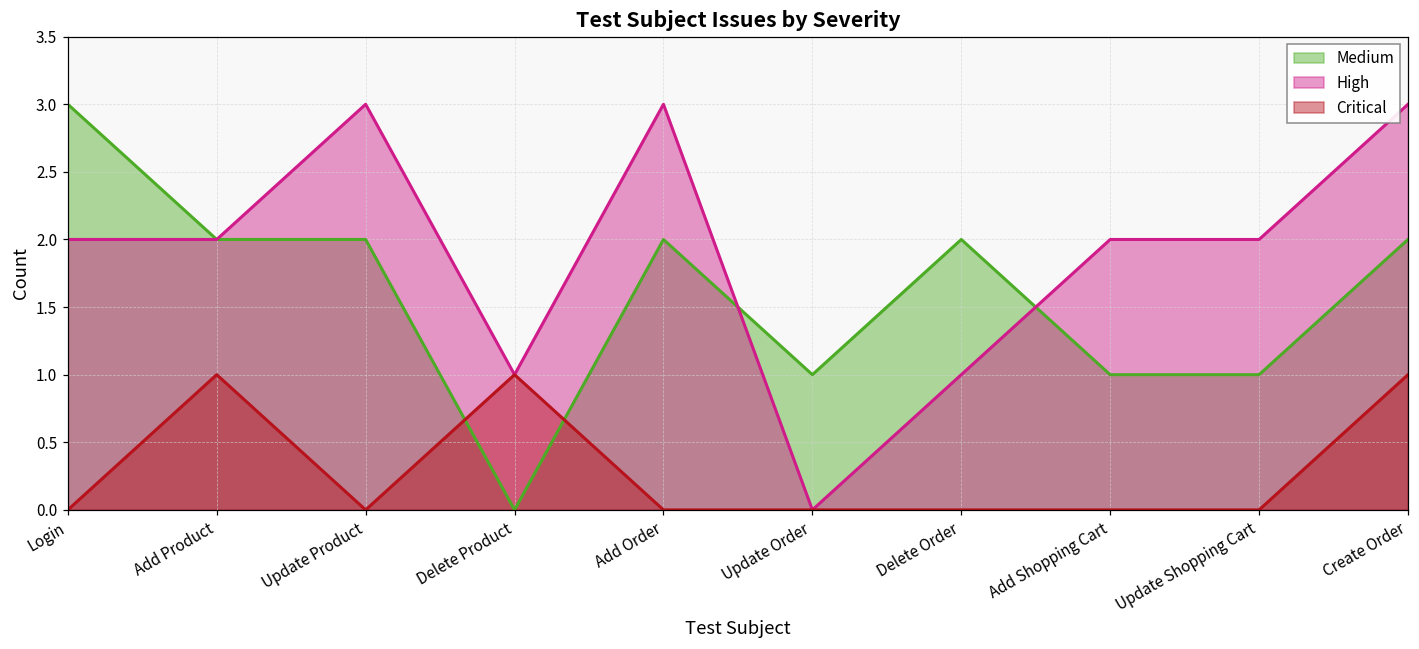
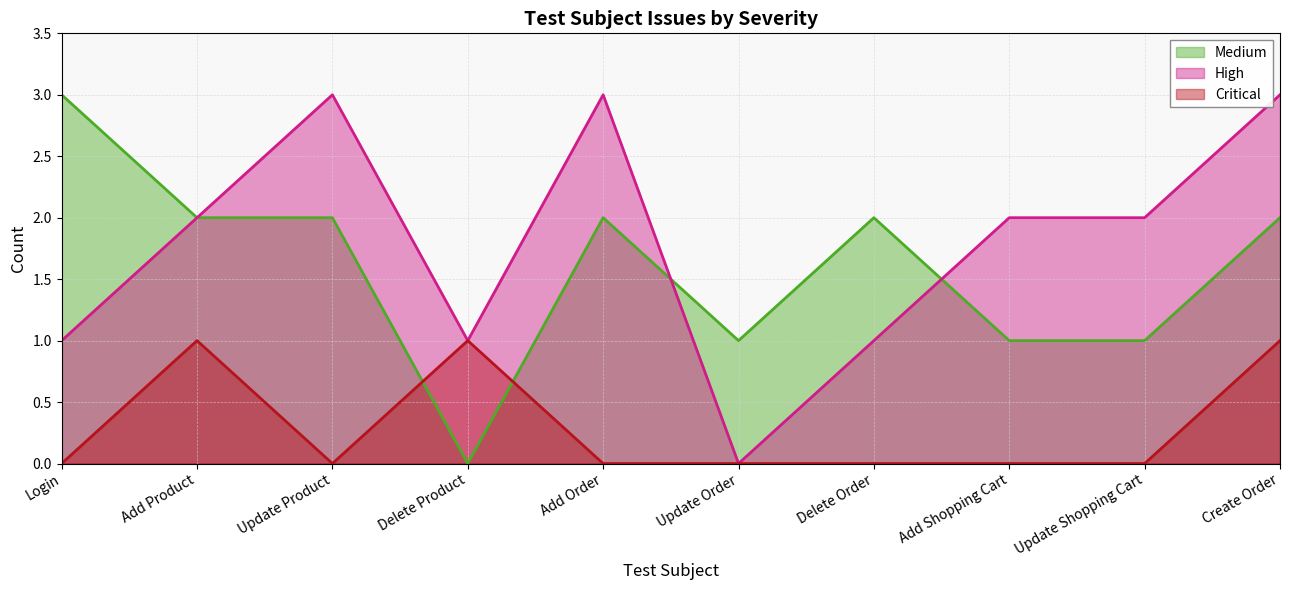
High, Login: 2 -> 1
